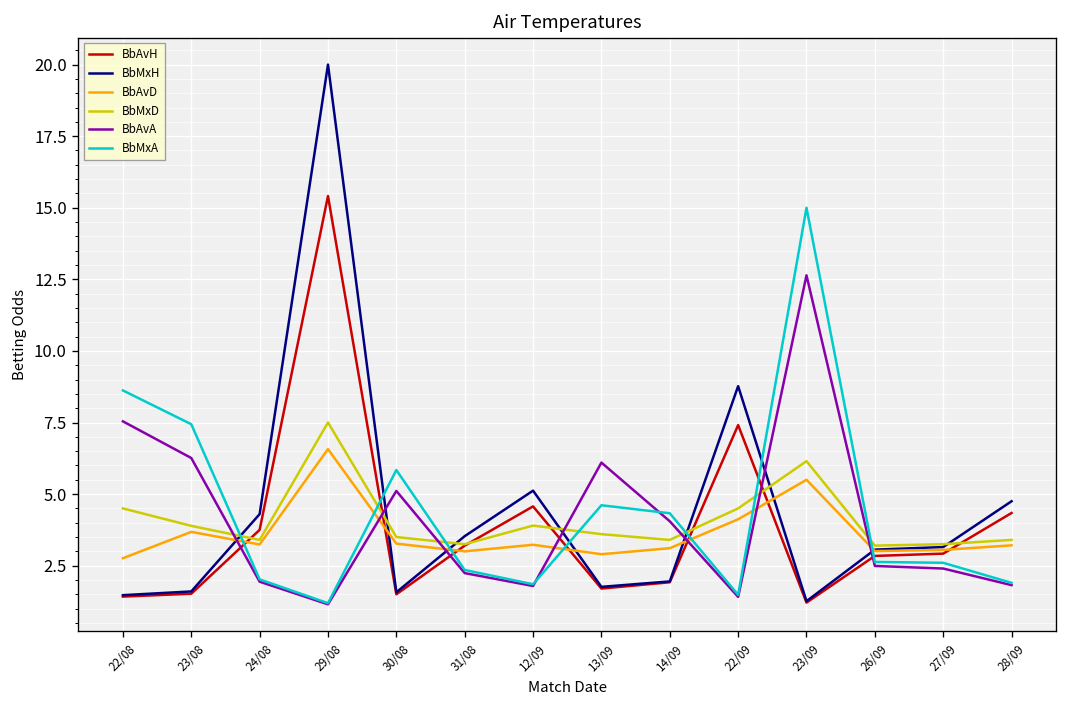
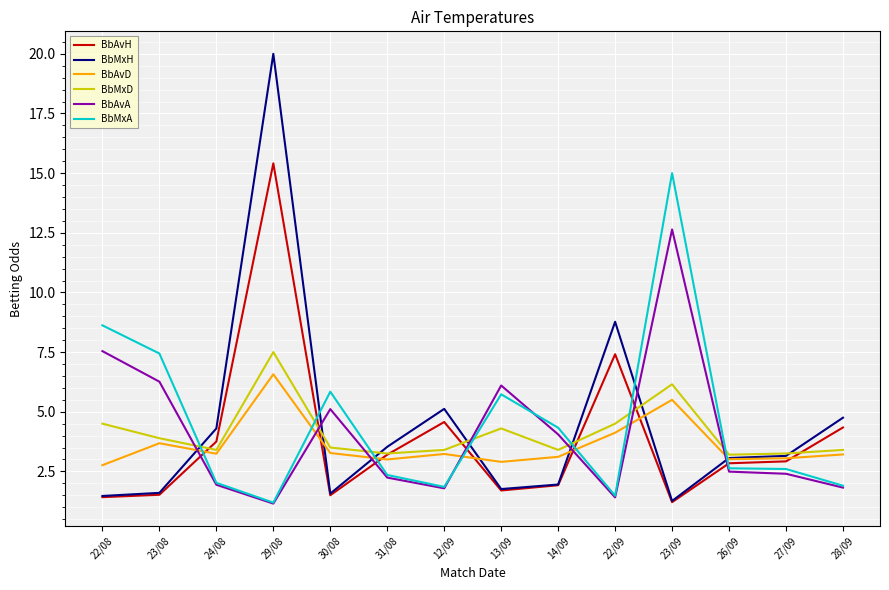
BbMxD, 12/09: 3.9 -> 3.4
BbMxD, 13/09: 3.6 -> 4.3
BbMxA, 13/09: 4.6 -> 5.7
